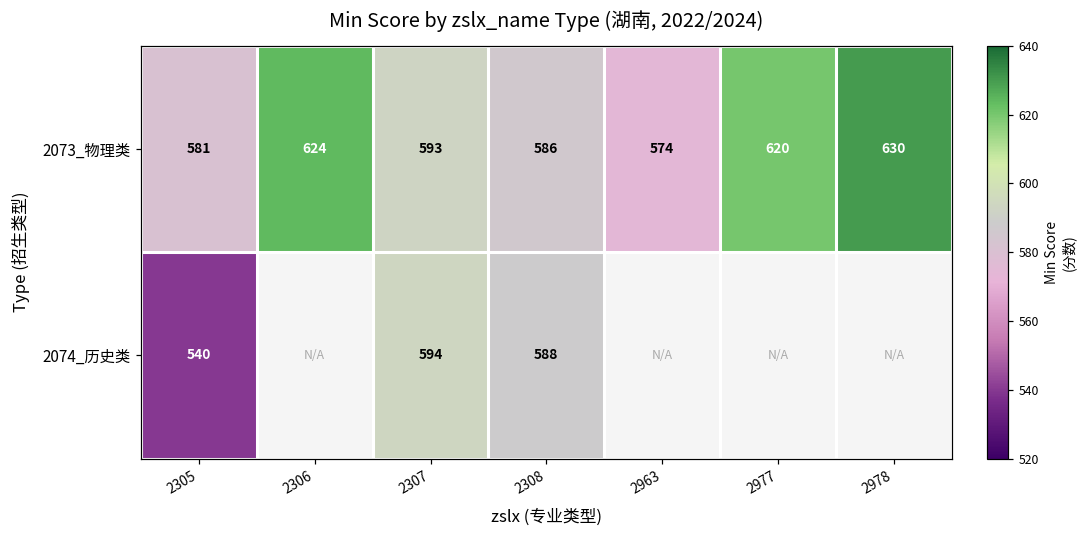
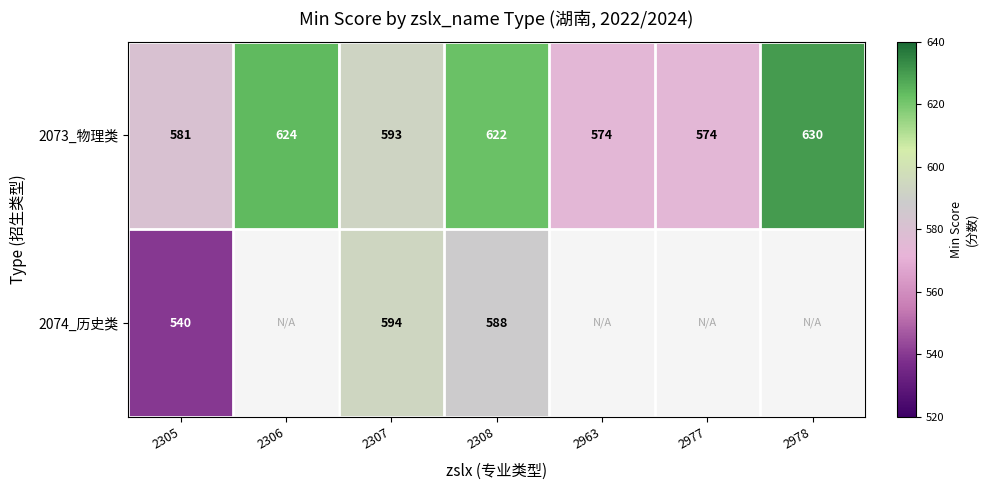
2073_物理类, 2308: 586 -> 622
2073_物理类, 2977: 620 -> 574
